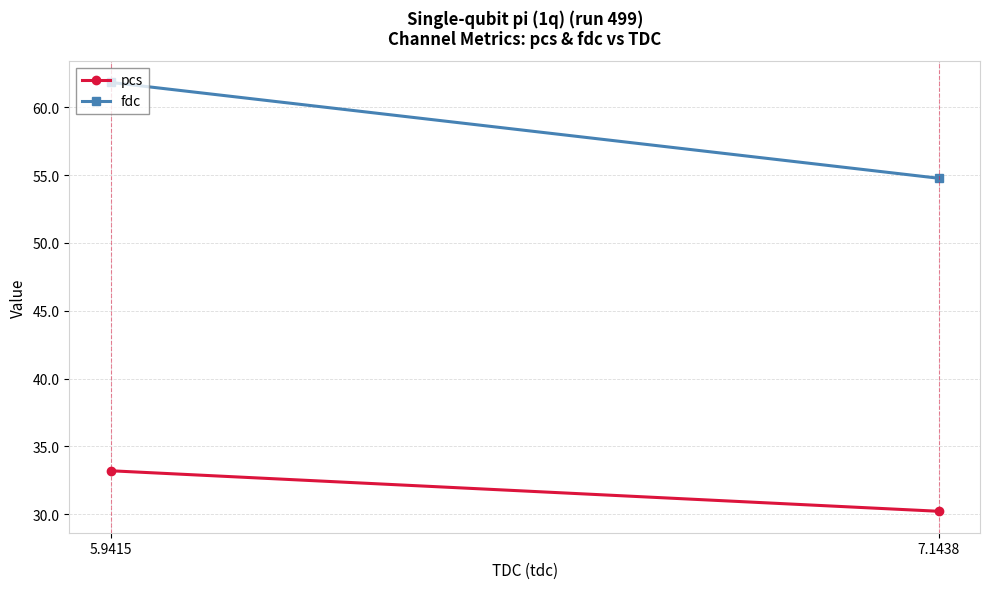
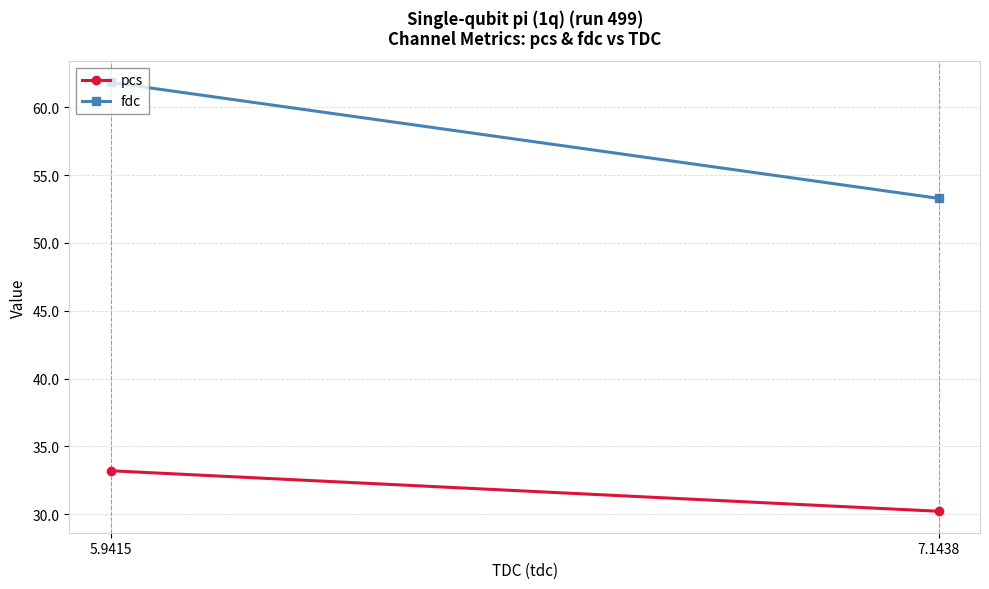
fdc, 7.1438: 54.8 -> 53.3
